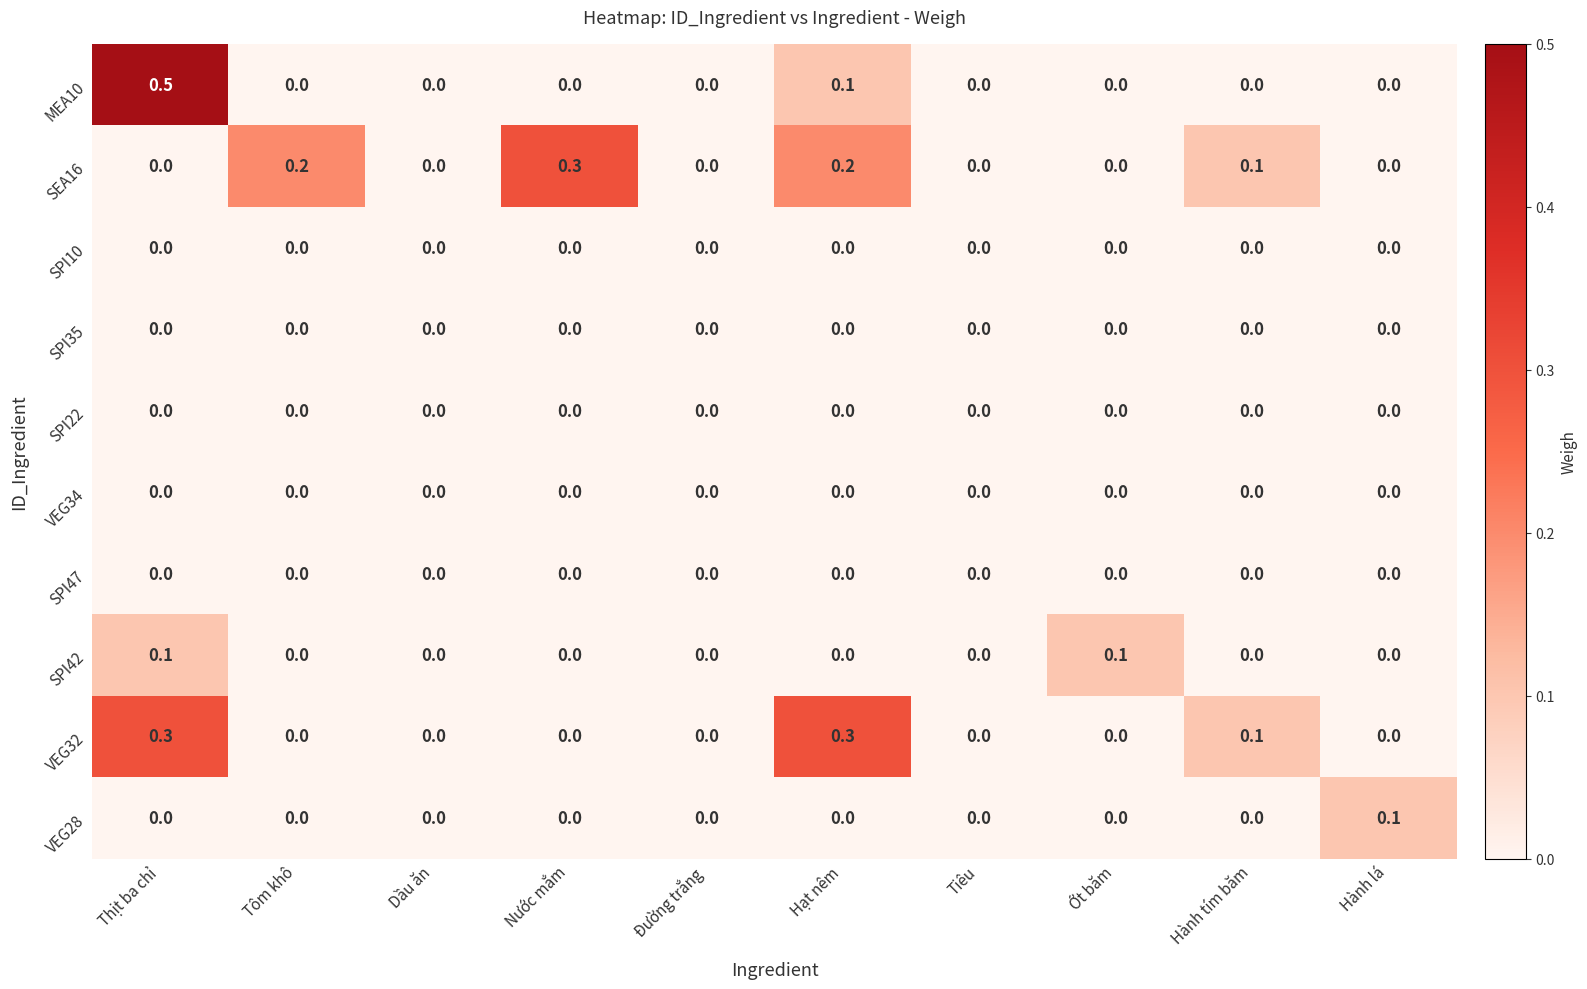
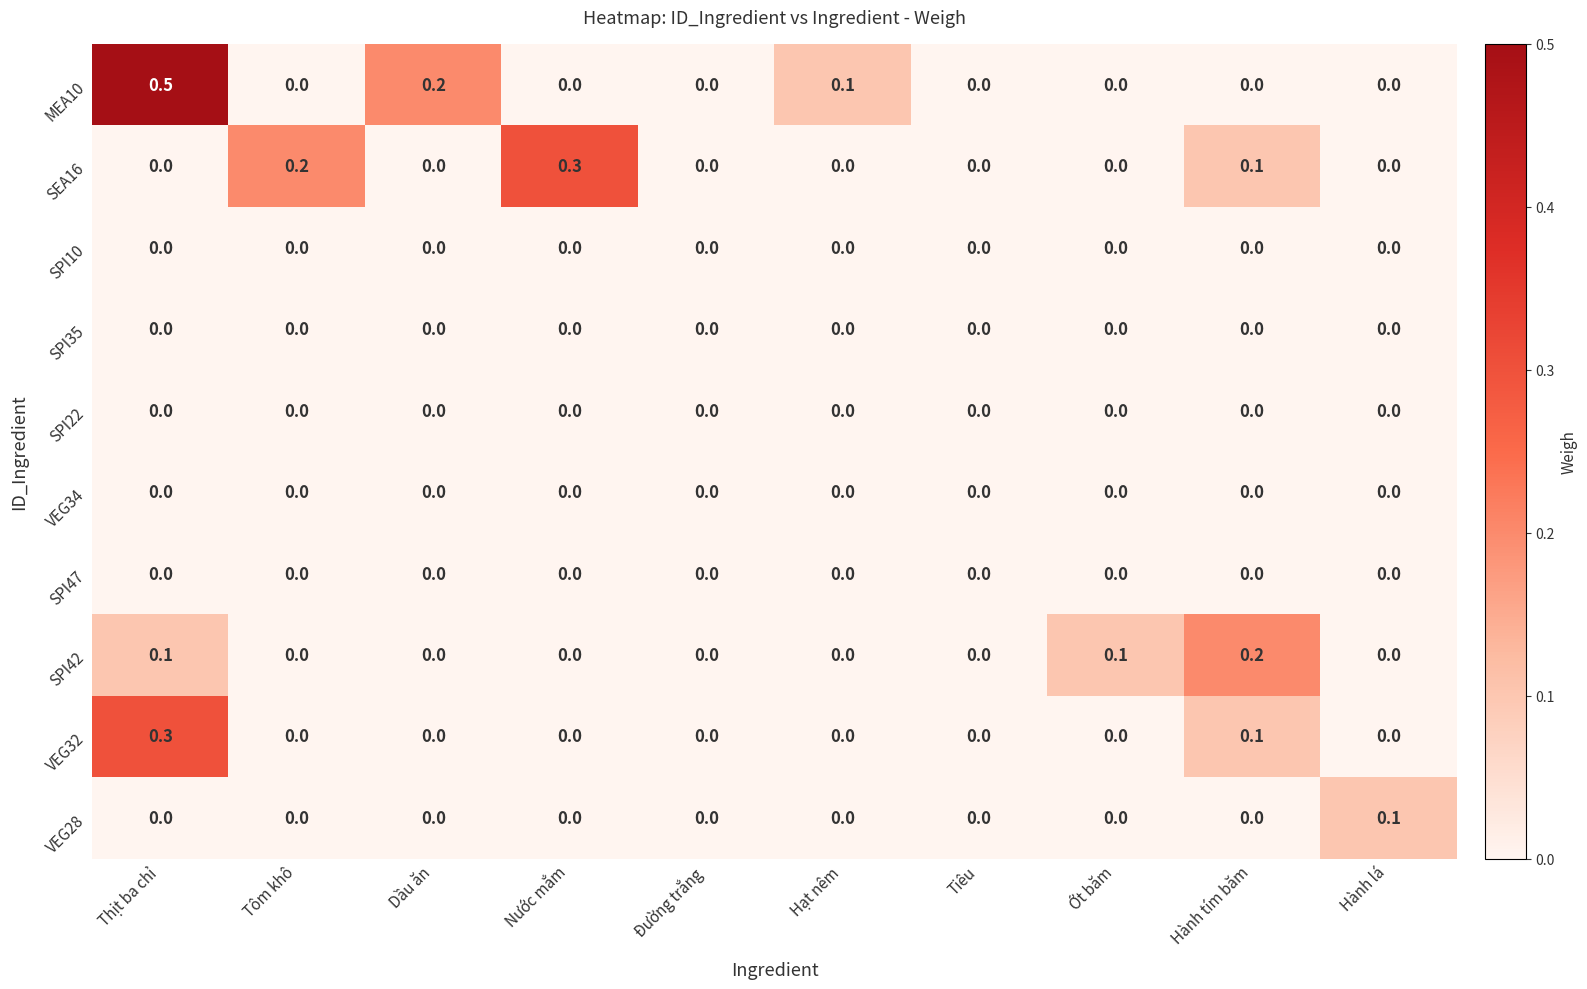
MEA10, Dầu ăn: 0.0 -> 0.2
SEA16, Hạt nêm: 0.2 -> 0.0
SPI42, Hành tím băm: 0.0 -> 0.2
VEG32, Hạt nêm: 0.3 -> 0.0
